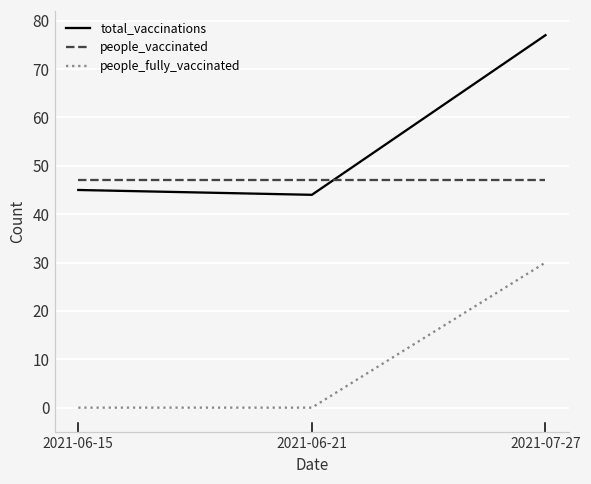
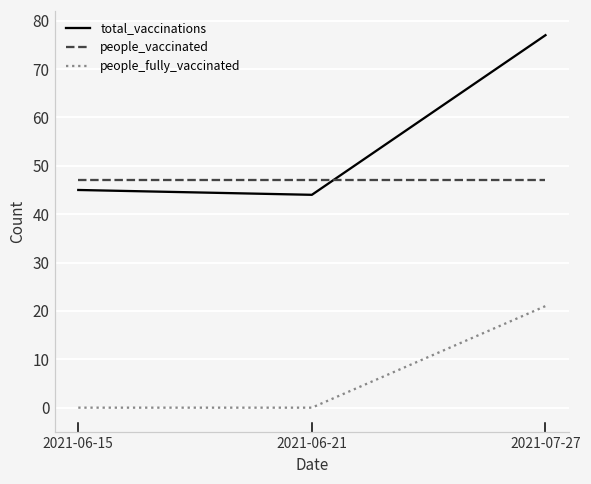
people_fully_vaccinated, 2021-07-27: 30 -> 21
